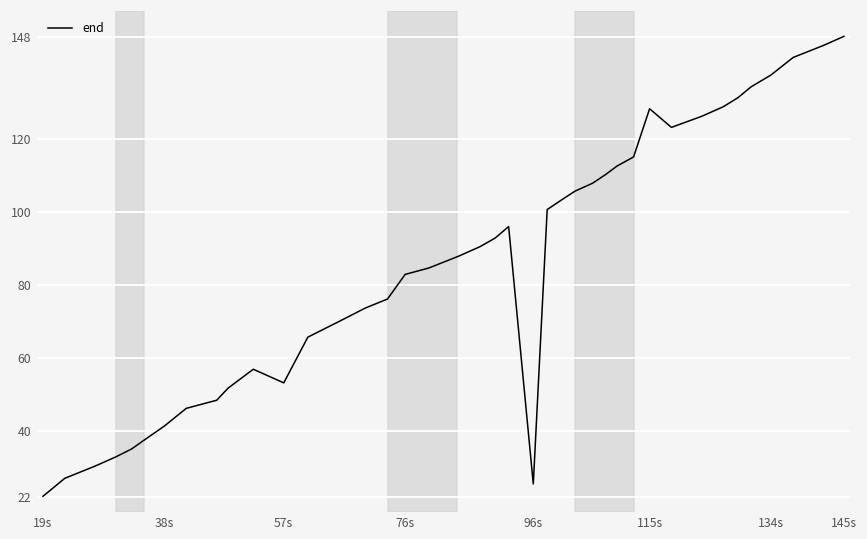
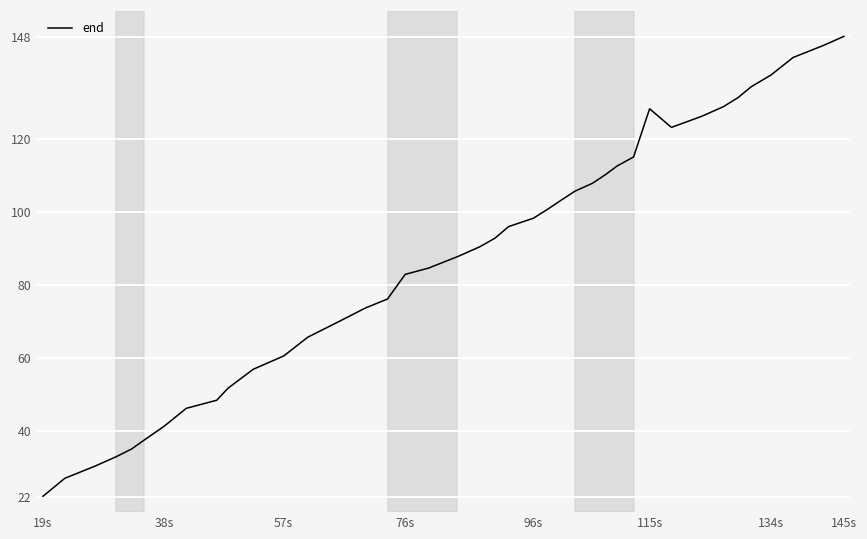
57s: 53 -> 61
96s: 26 -> 98
